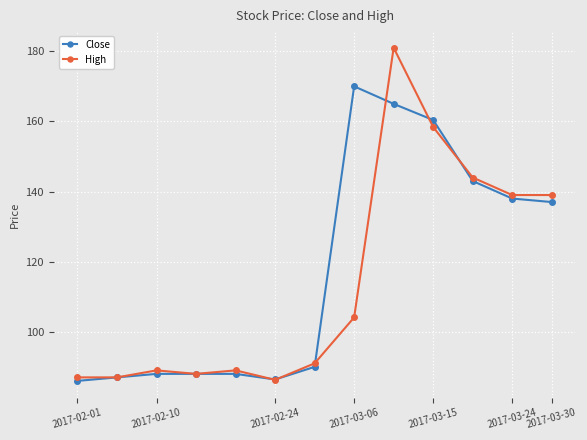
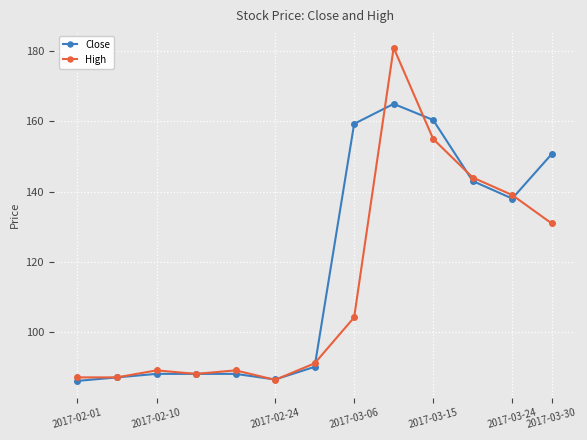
Close, 2017-03-06: 170 -> 159
High, 2017-03-15: 158 -> 155
Close, 2017-03-30: 137 -> 151
High, 2017-03-30: 139 -> 131
